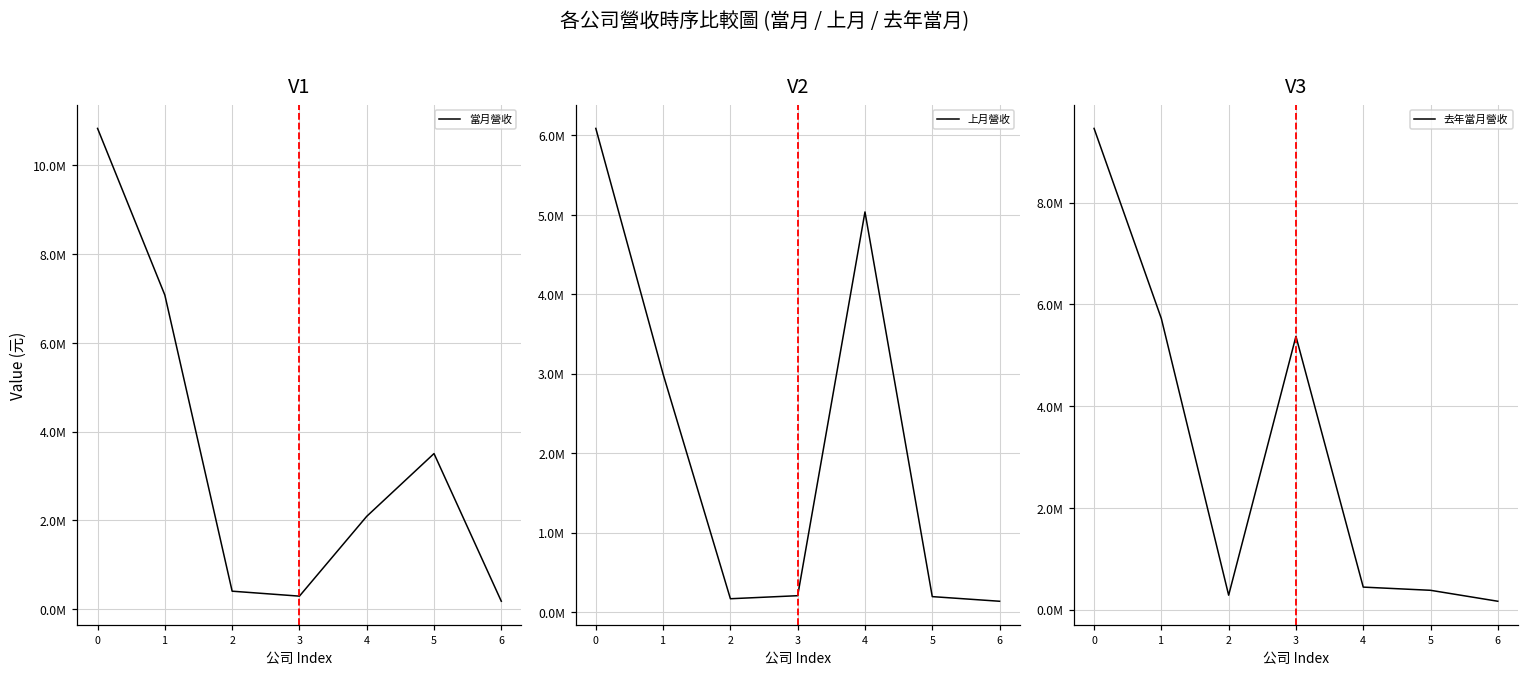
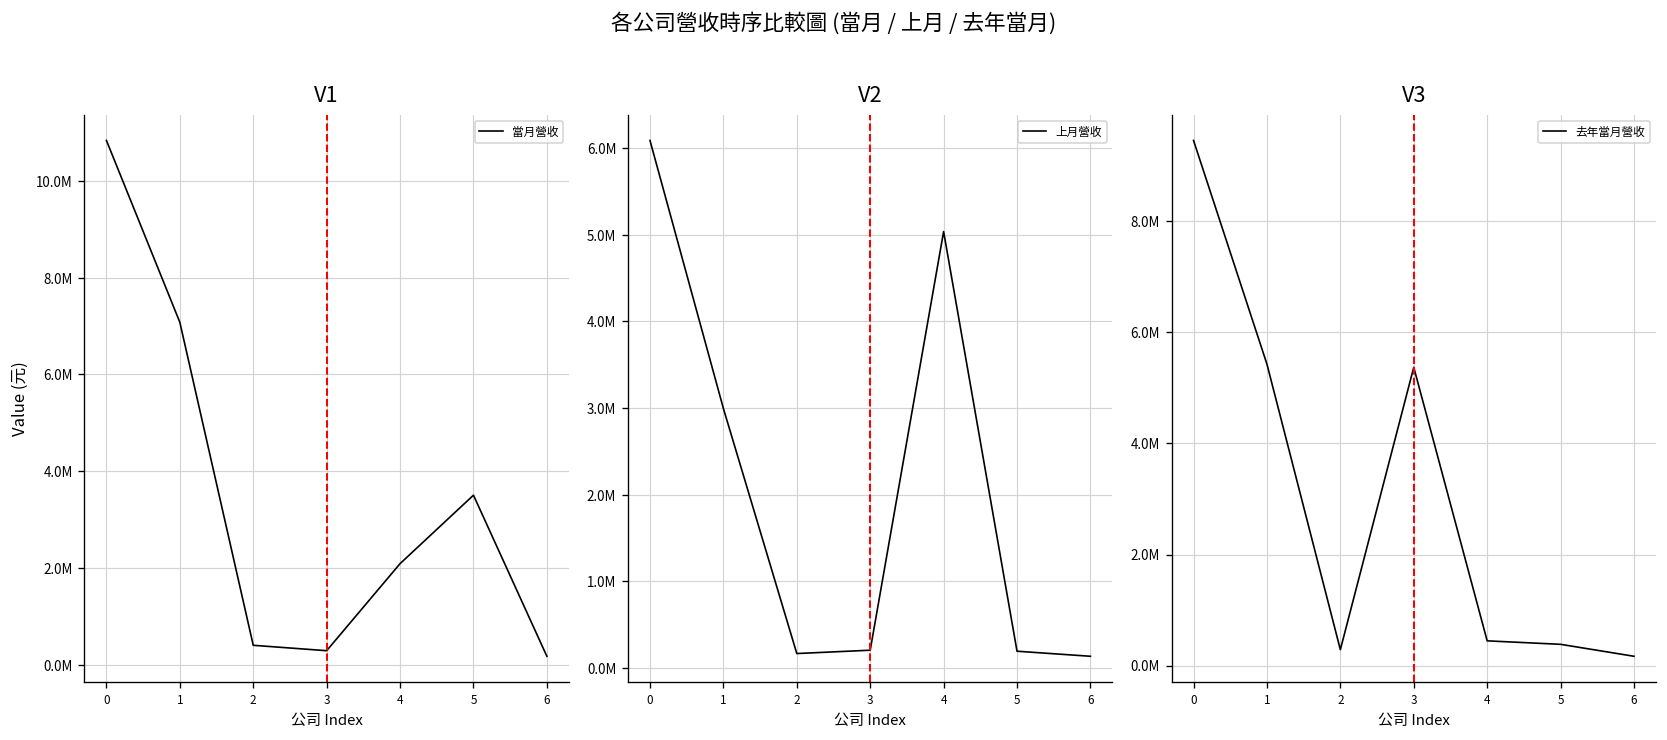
V3, 1: 5700000 -> 5400000
